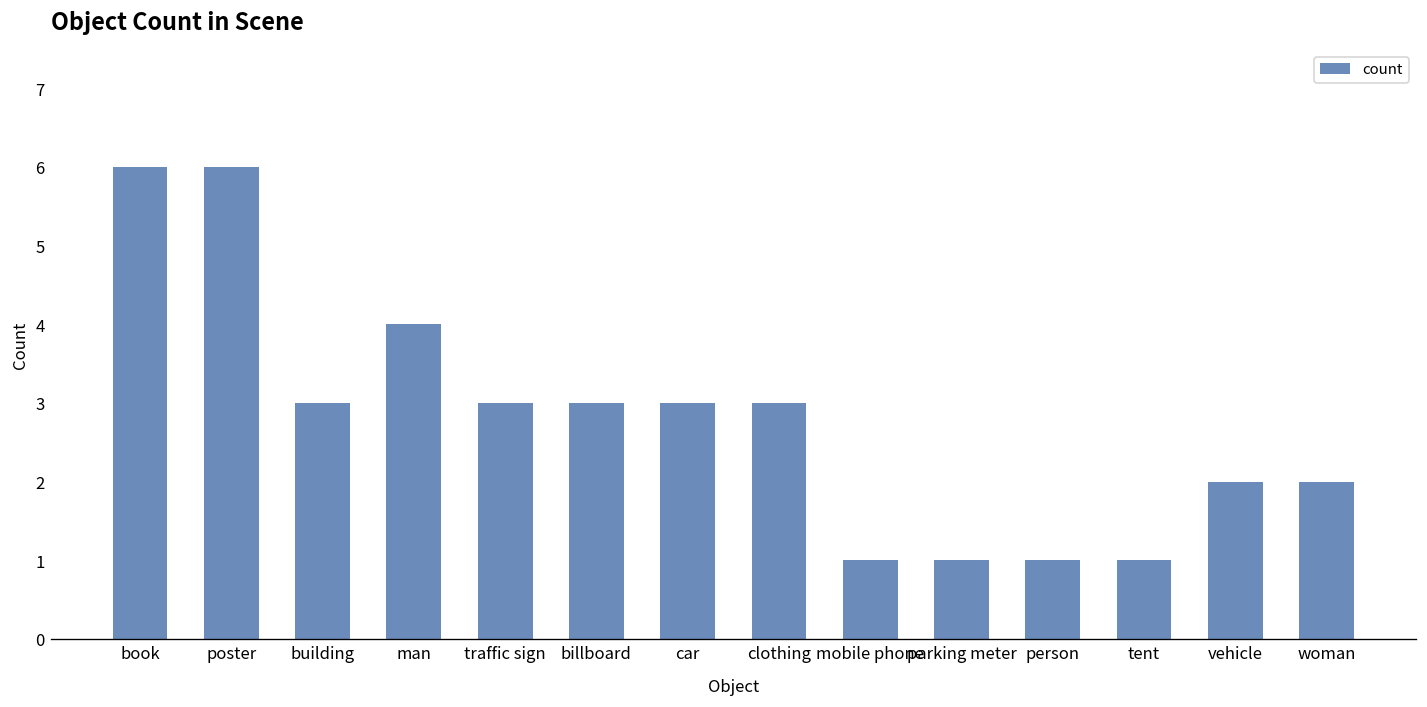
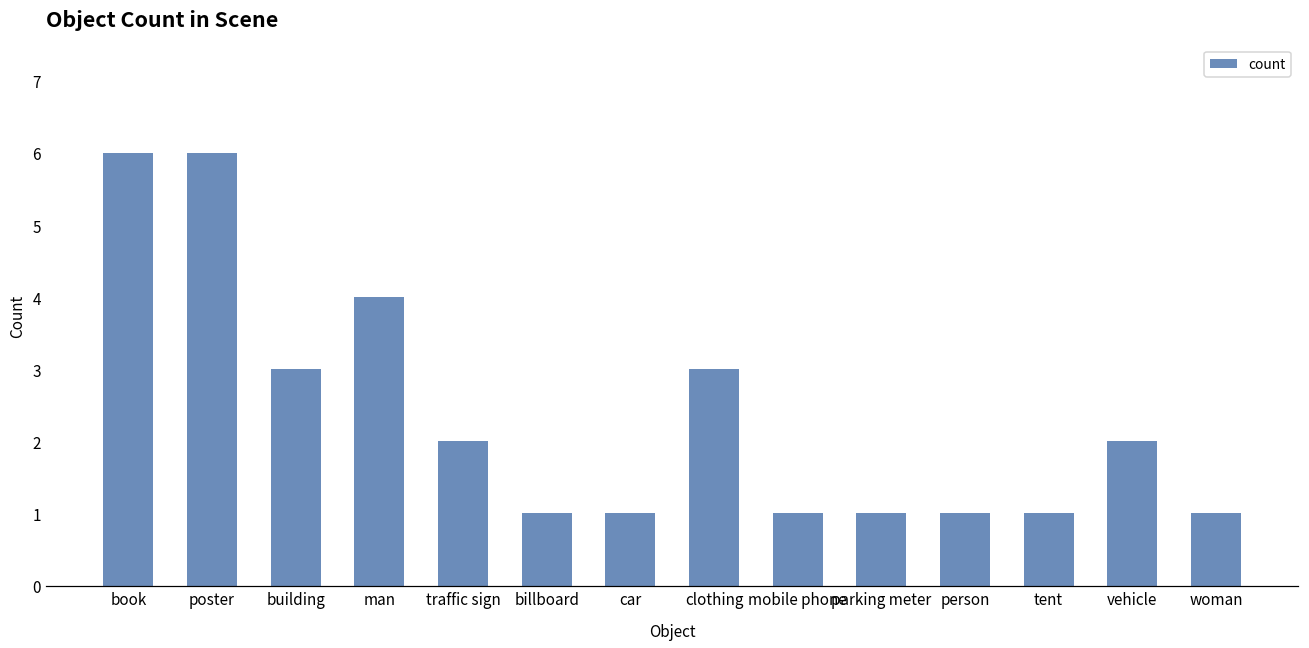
traffic sign: 3 -> 2
billboard: 3 -> 1
car: 3 -> 1
woman: 2 -> 1
